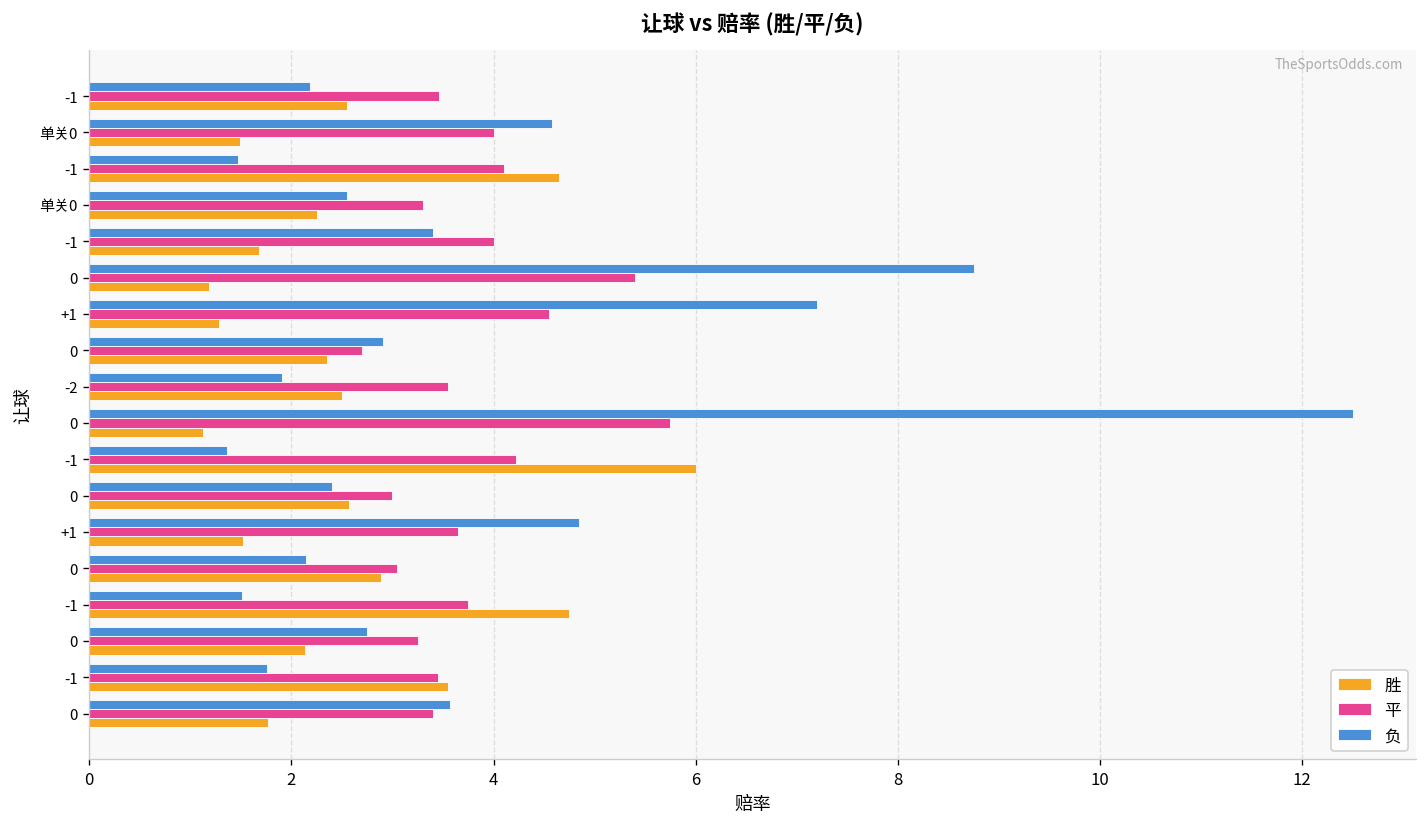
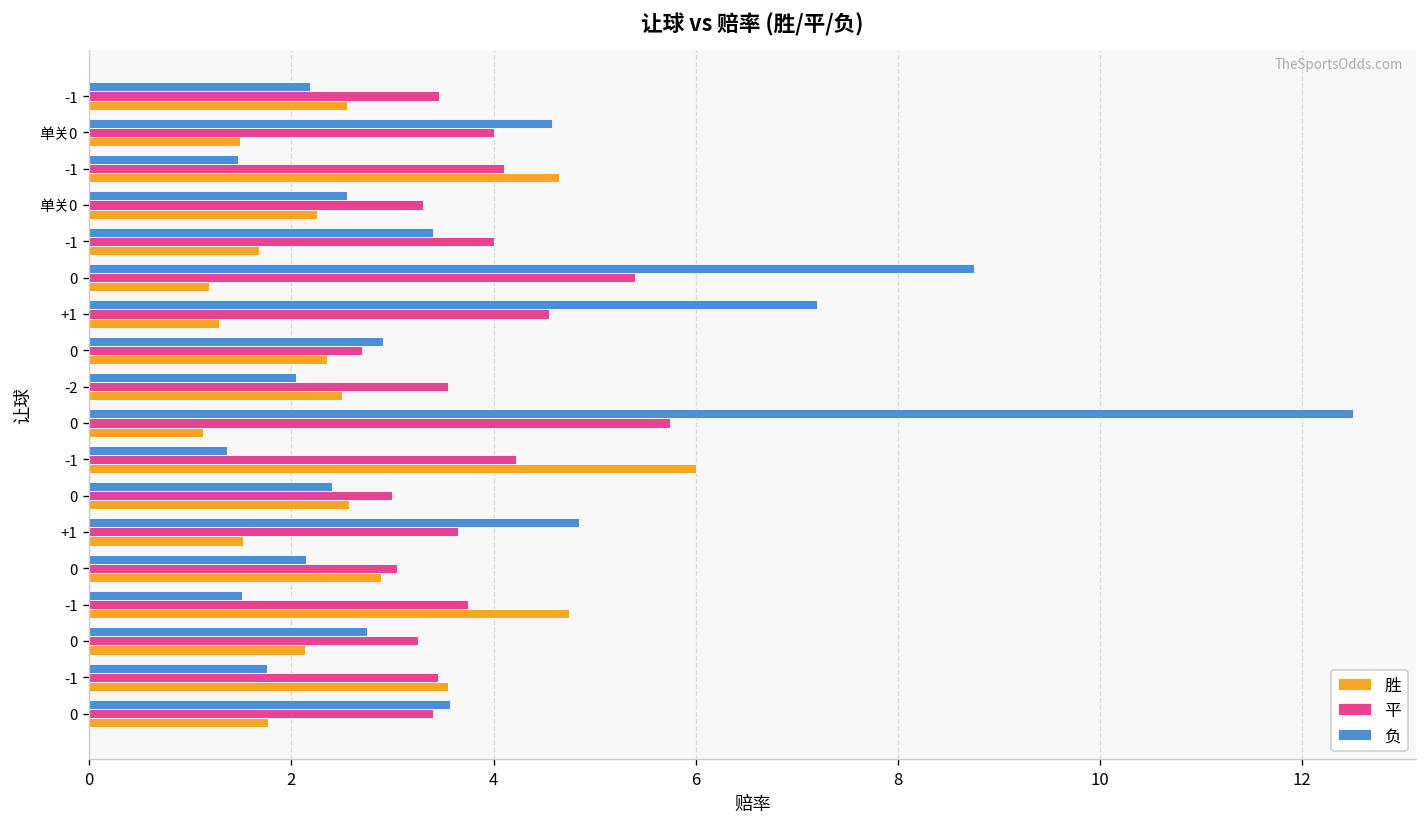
负, -2: 1.9 -> 2.1
